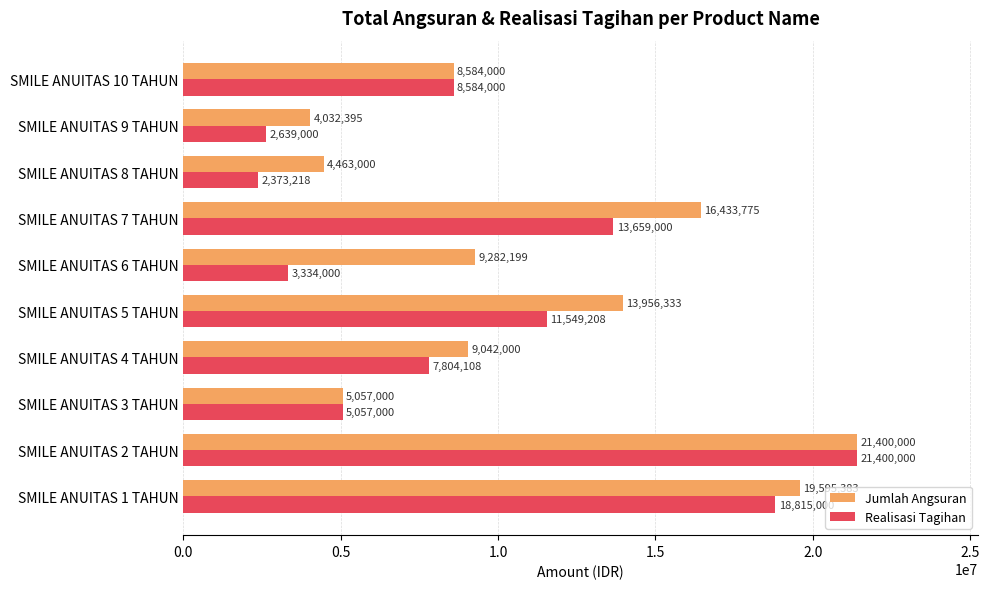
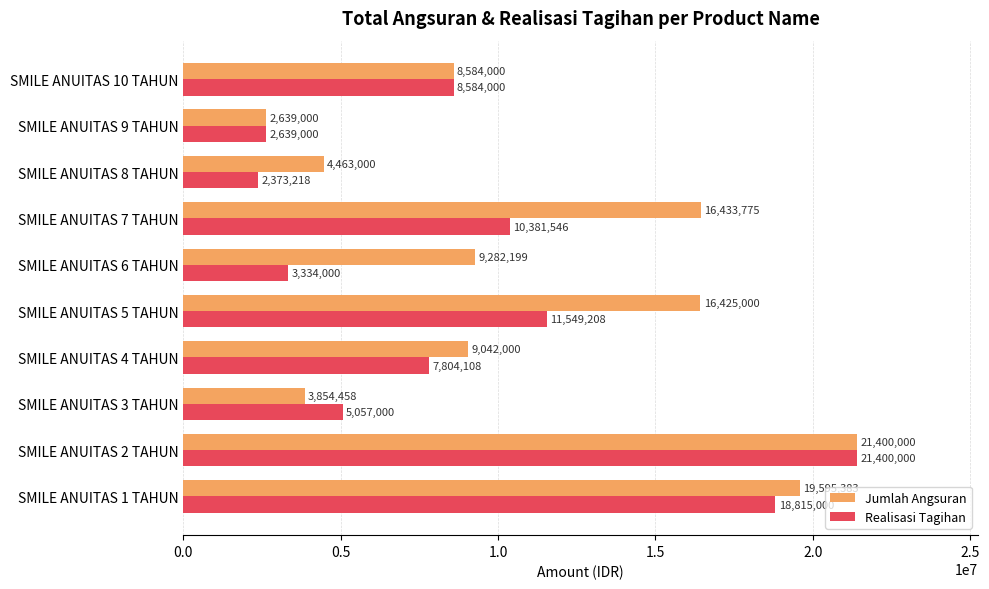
Jumlah Angsuran, SMILE ANUITAS 9 TAHUN: 4,032,395 -> 2,639,000
Realisasi Tagihan, SMILE ANUITAS 7 TAHUN: 13,659,000 -> 10,381,546
Jumlah Angsuran, SMILE ANUITAS 5 TAHUN: 13,956,333 -> 16,425,000
Jumlah Angsuran, SMILE ANUITAS 3 TAHUN: 5,057,000 -> 3,854,458
